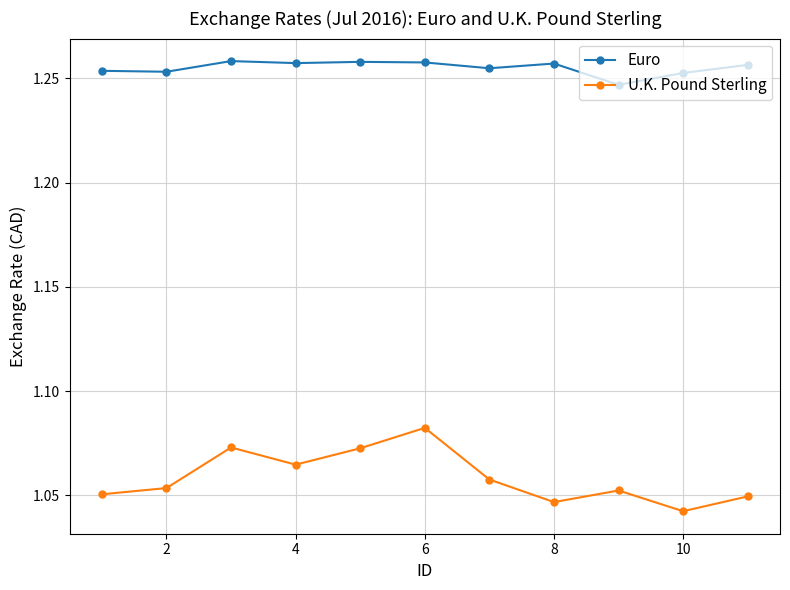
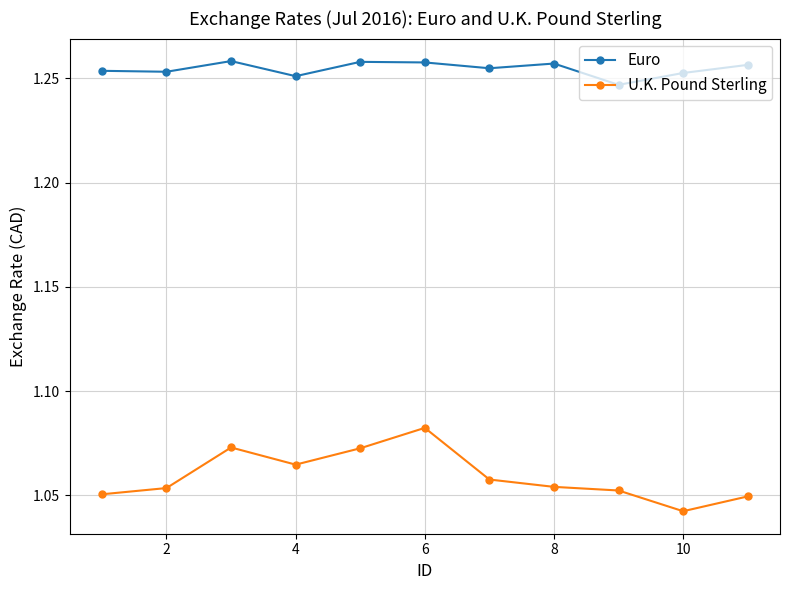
Euro, 4: 1.257 -> 1.251
U.K. Pound Sterling, 8: 1.047 -> 1.054
